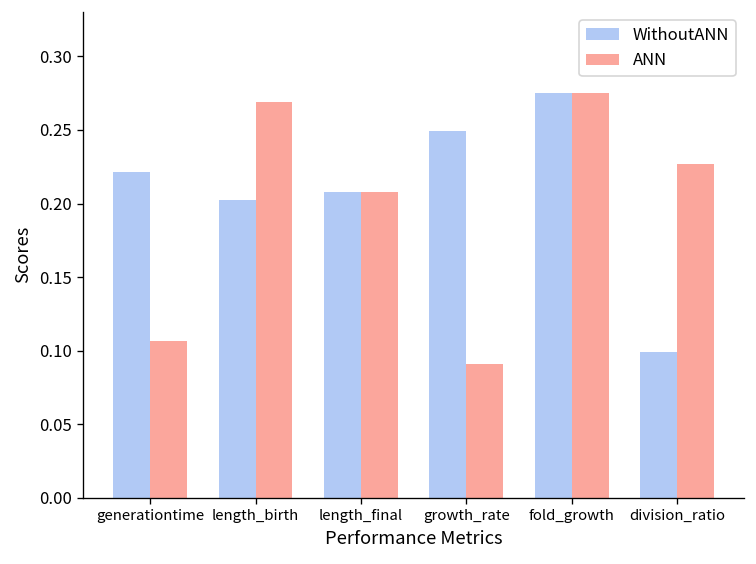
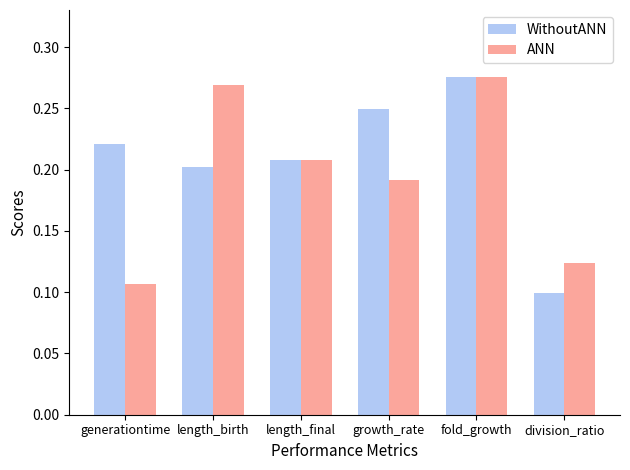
ANN, growth_rate: 0.091 -> 0.192
ANN, division_ratio: 0.227 -> 0.124
